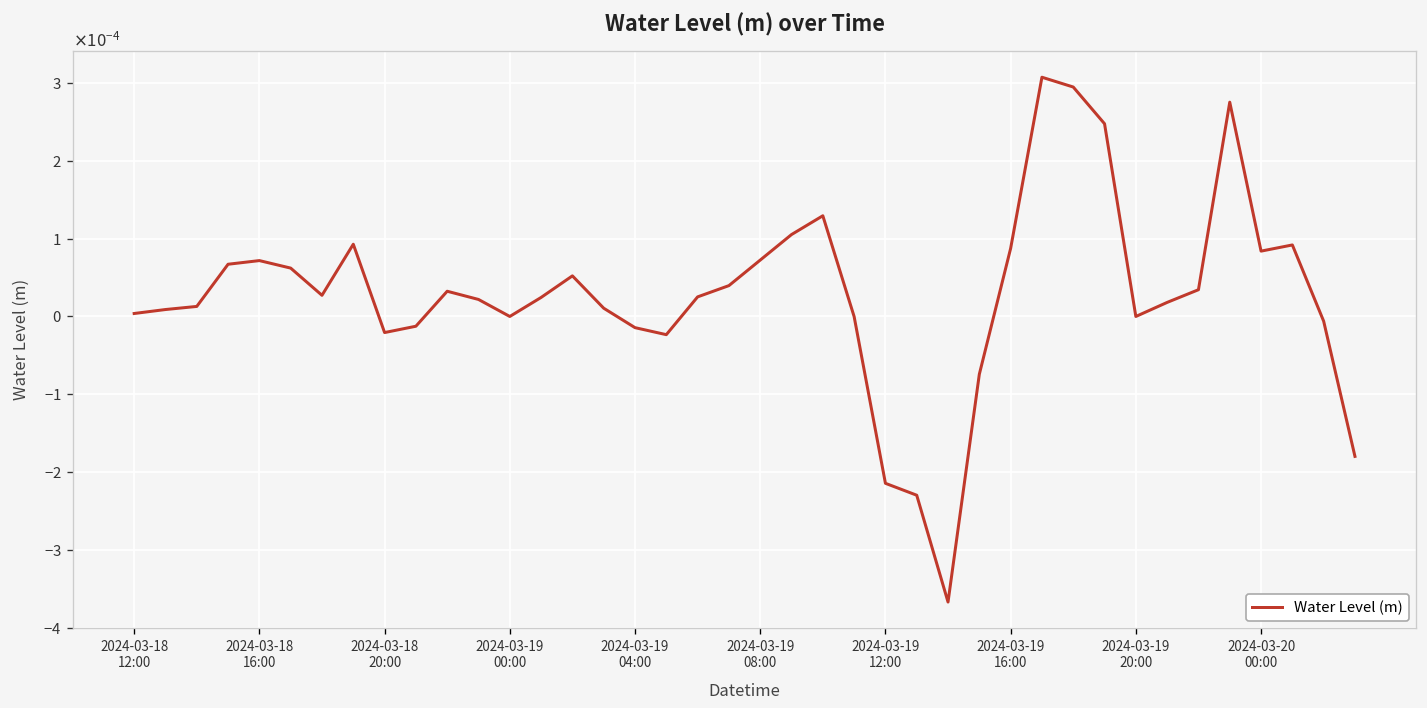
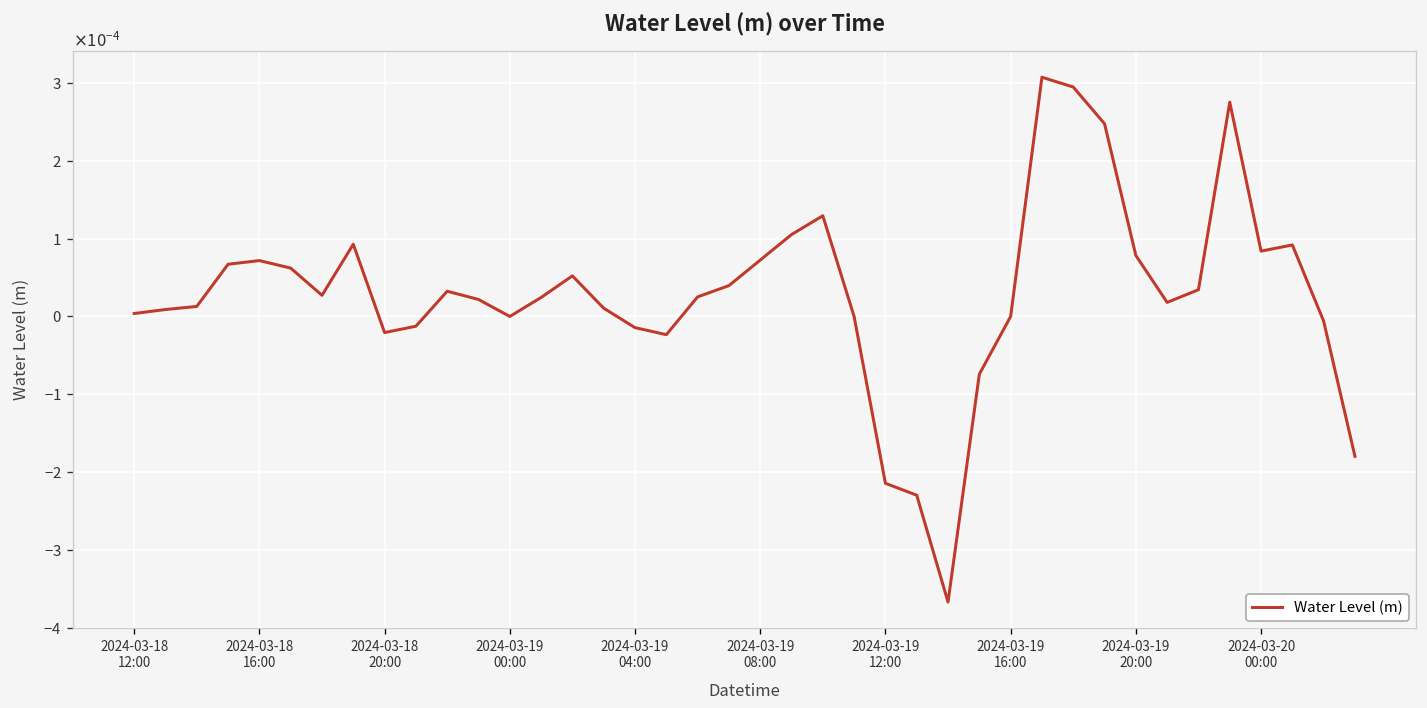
2024-03-19 16:00: 0.0001 -> 0.0000
2024-03-19 20:00: 0.0000 -> 0.0001
